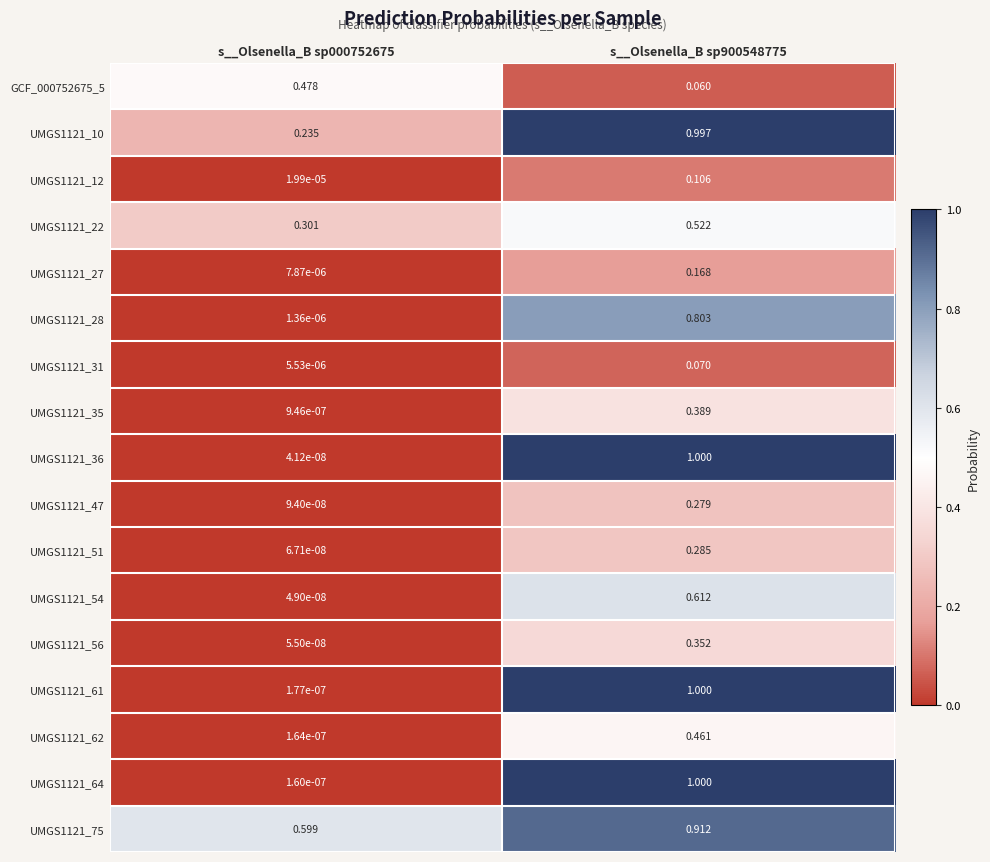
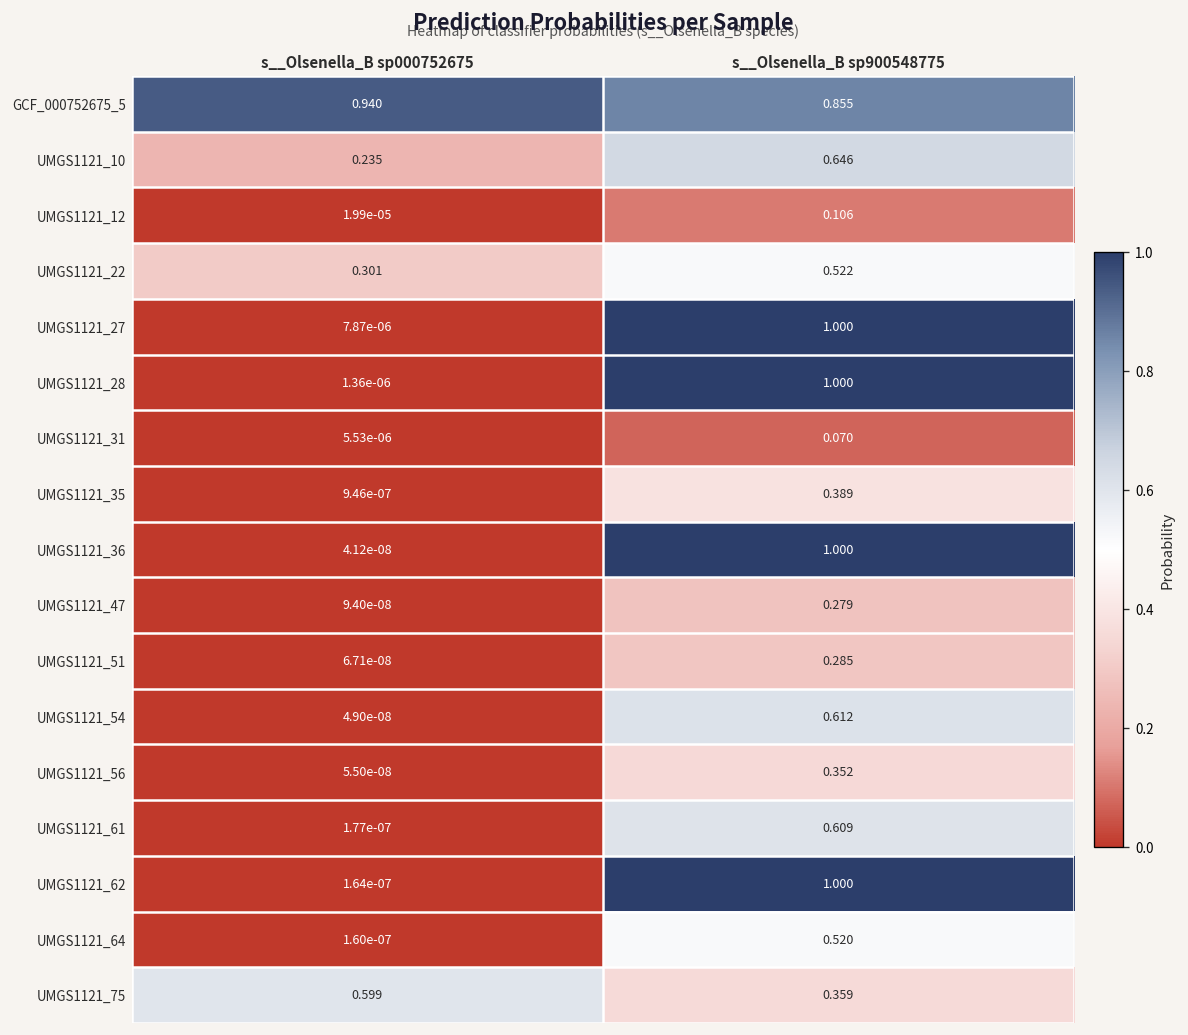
GCF_000752675_5, s__Olsenella_B sp000752675: 0.478 -> 0.940
GCF_000752675_5, s__Olsenella_B sp900548775: 0.060 -> 0.855
UMGS1121_10, s__Olsenella_B sp900548775: 0.997 -> 0.646
UMGS1121_27, s__Olsenella_B sp900548775: 0.168 -> 1.000
UMGS1121_28, s__Olsenella_B sp900548775: 0.803 -> 1.000
UMGS1121_61, s__Olsenella_B sp900548775: 1.000 -> 0.609
UMGS1121_62, s__Olsenella_B sp900548775: 0.461 -> 1.000
UMGS1121_64, s__Olsenella_B sp900548775: 1.000 -> 0.520
UMGS1121_75, s__Olsenella_B sp900548775: 0.912 -> 0.359
